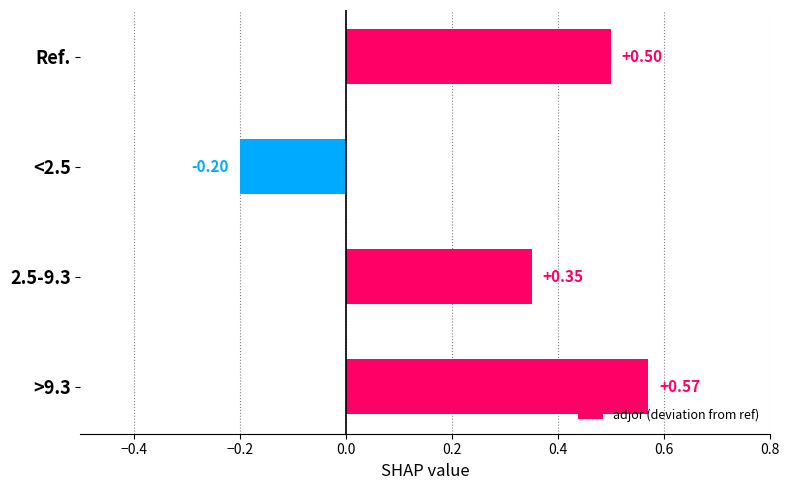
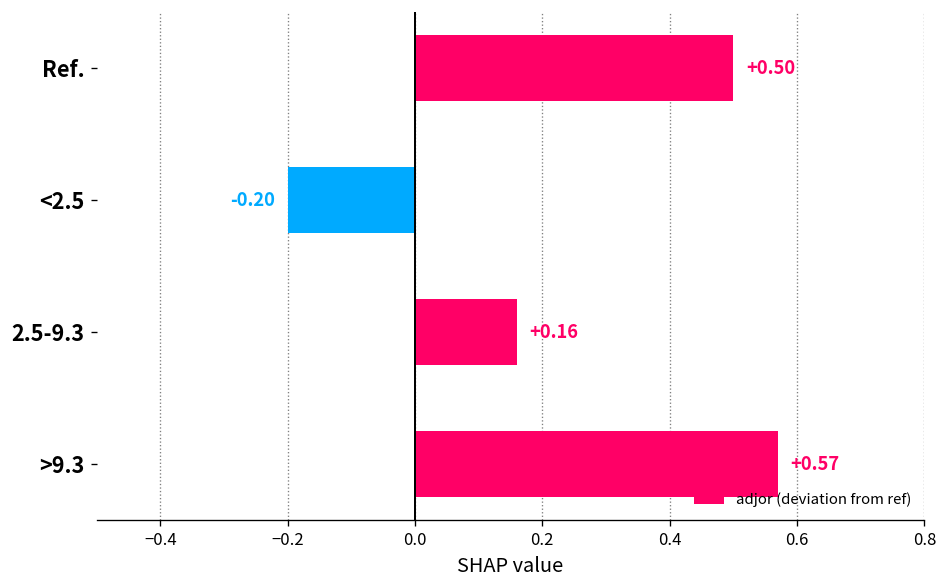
2.5-9.3: +0.35 -> +0.16
